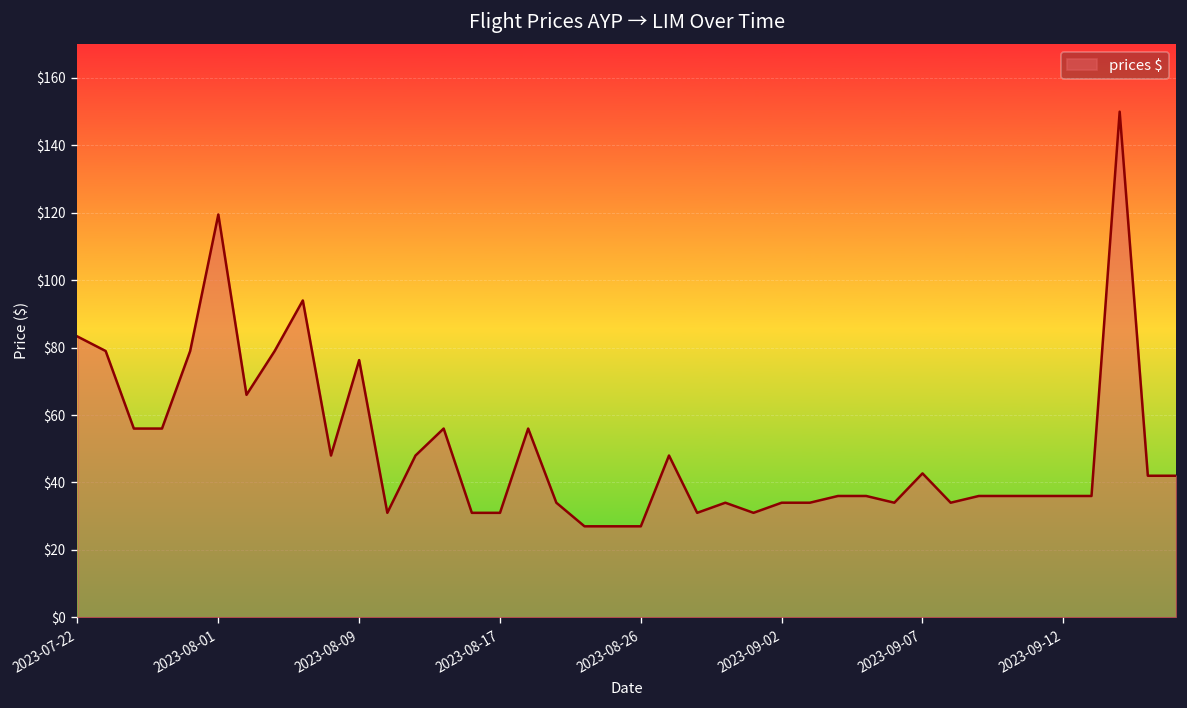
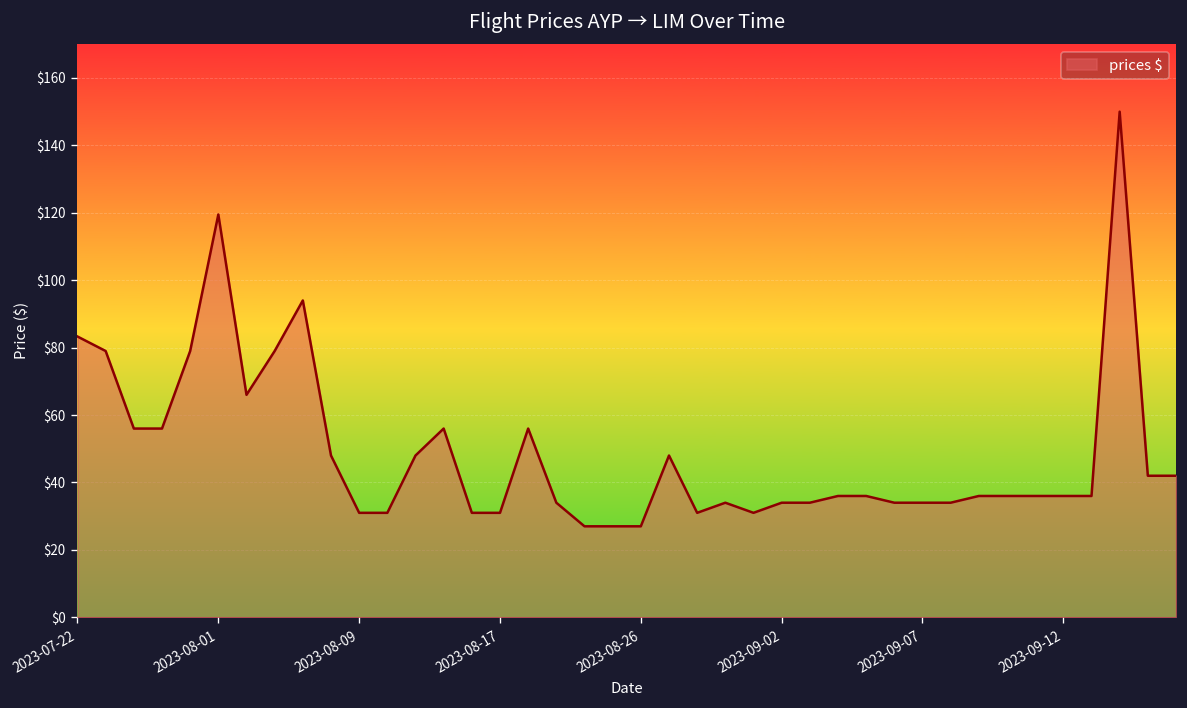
2023-08-09: $76 -> $31
2023-09-07: $43 -> $34
